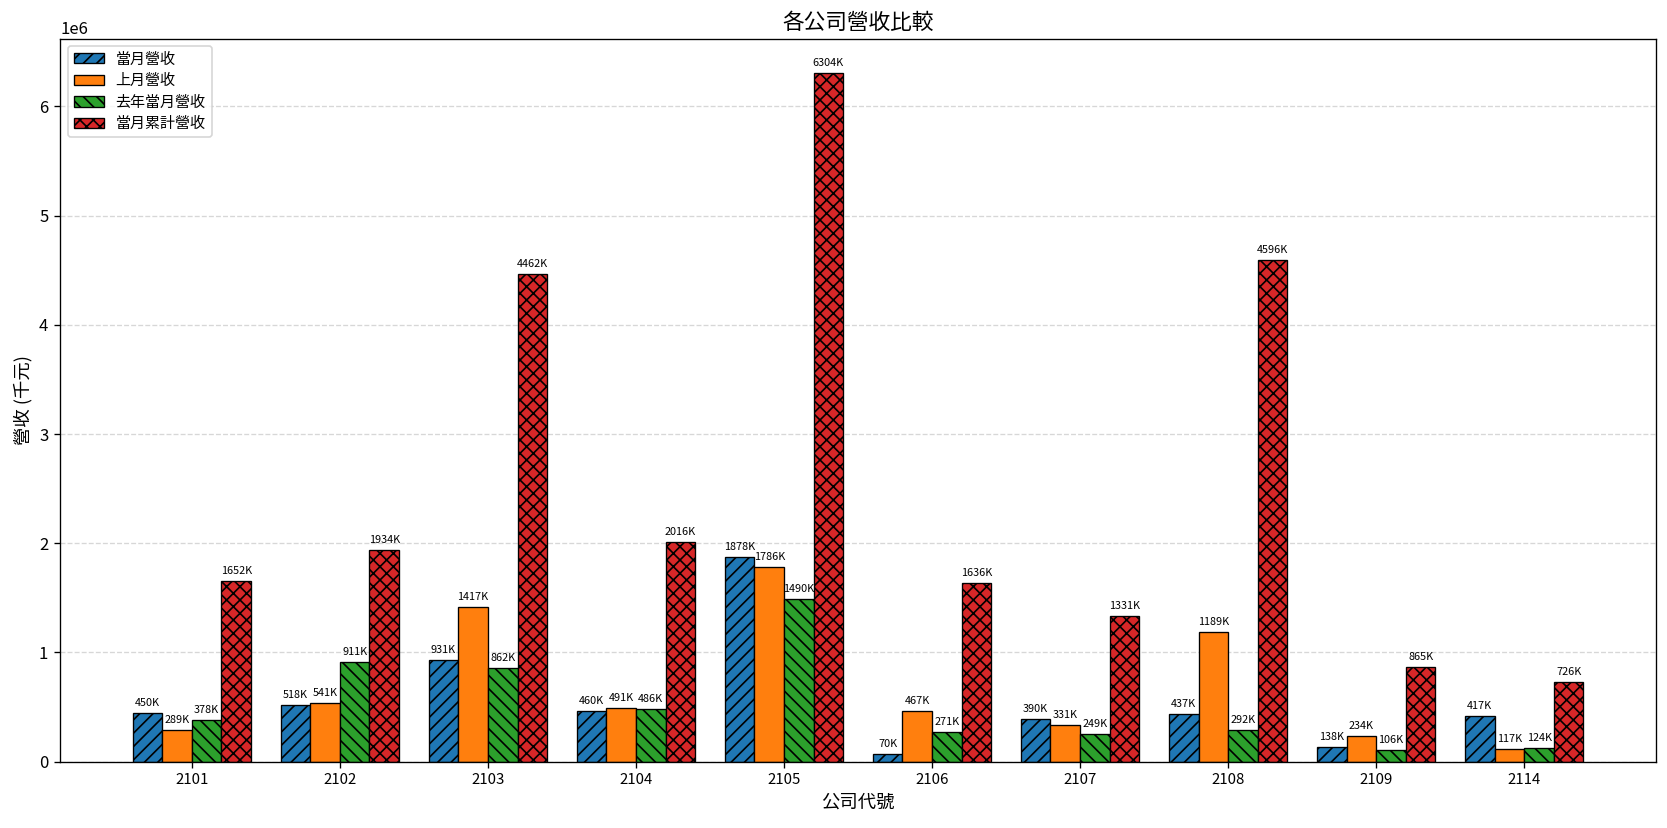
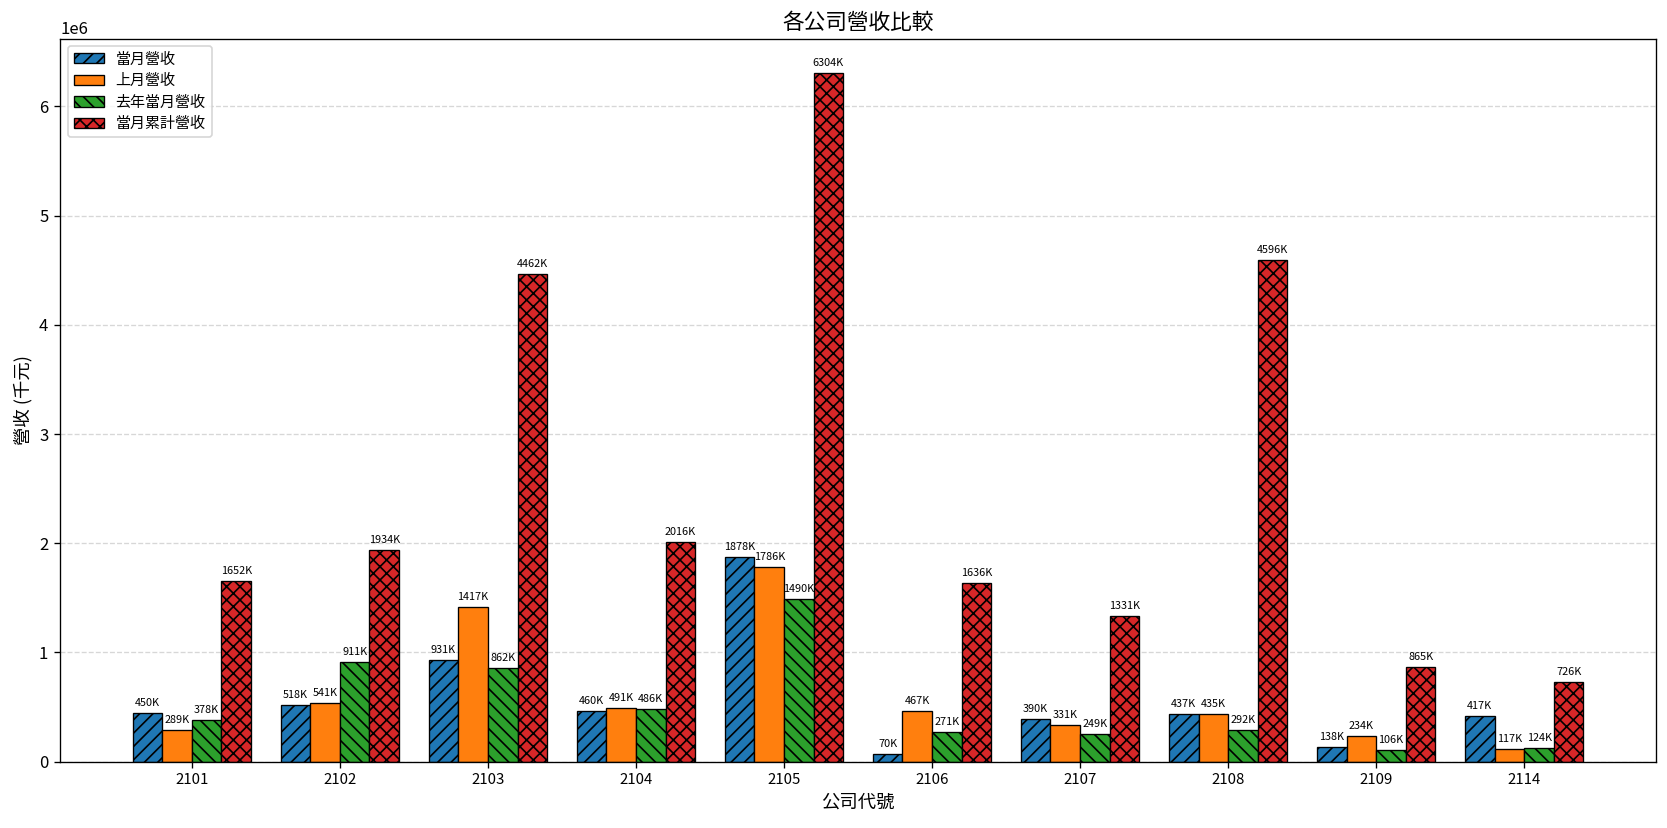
上月營收, 2108: 1189K -> 435K
